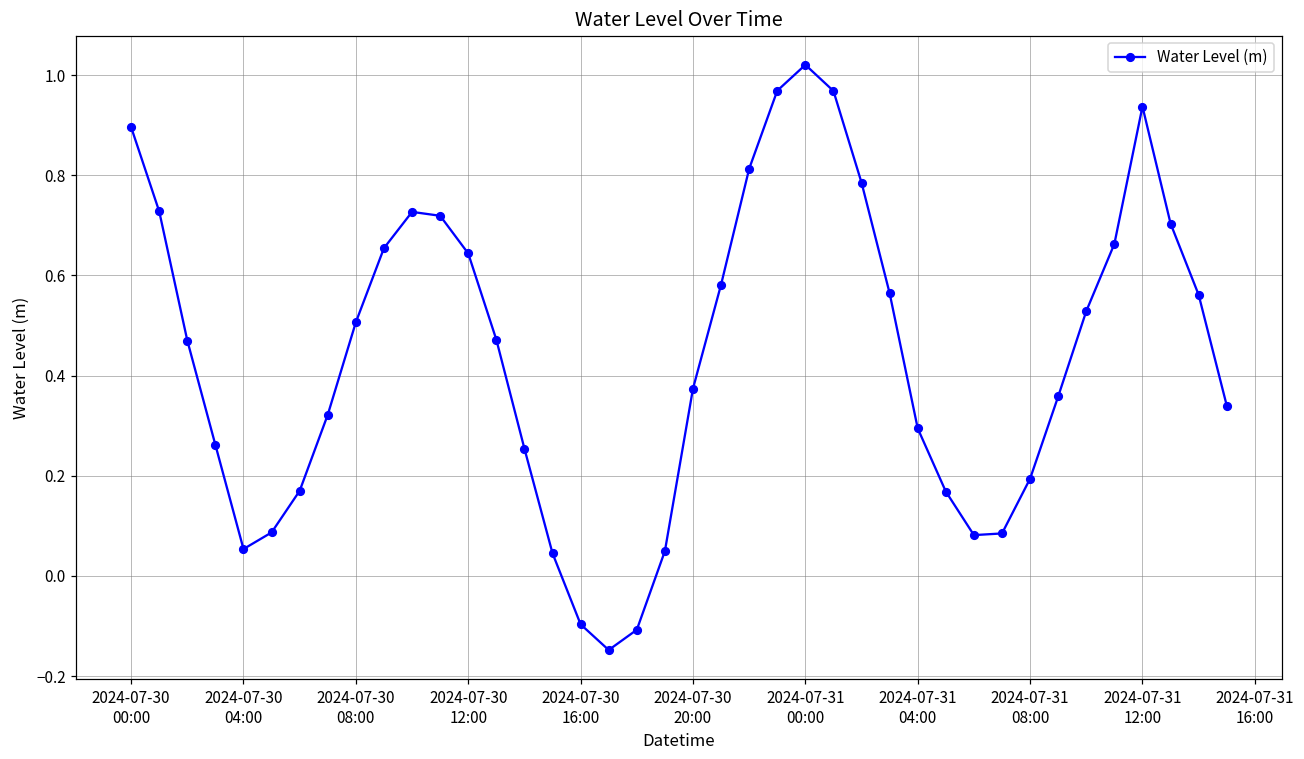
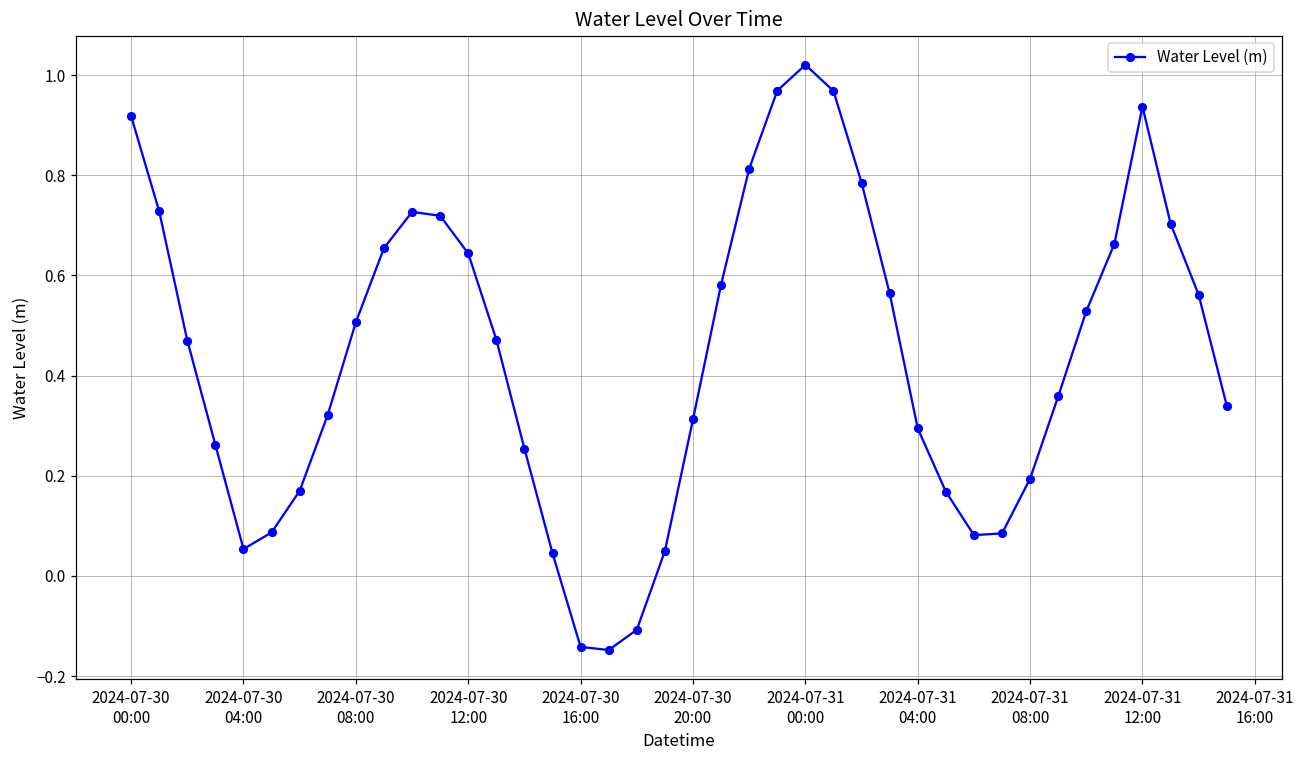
2024-07-30 00:00: 0.90 -> 0.92
2024-07-30 16:00: -0.10 -> -0.14
2024-07-30 20:00: 0.37 -> 0.31
